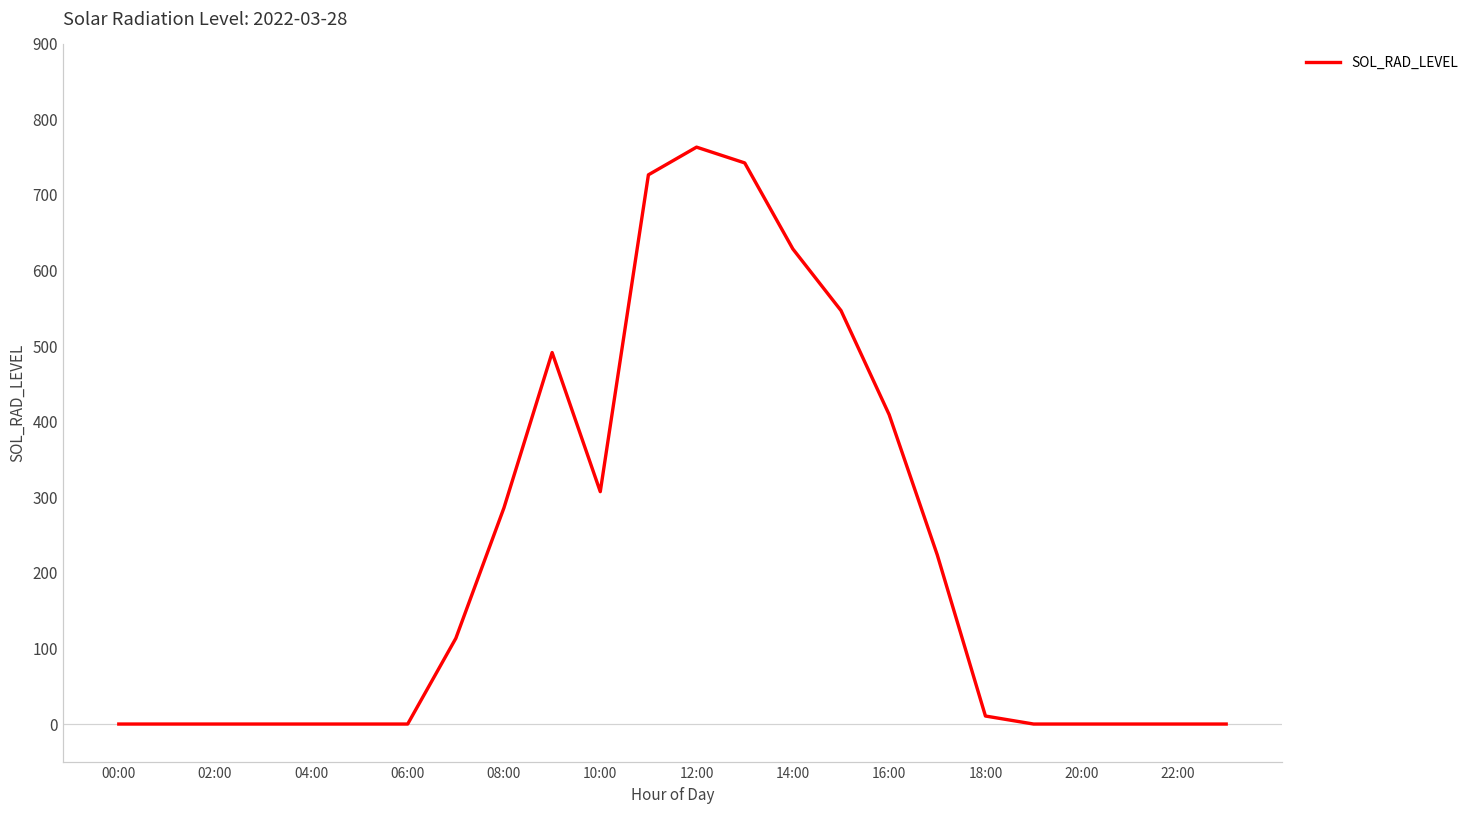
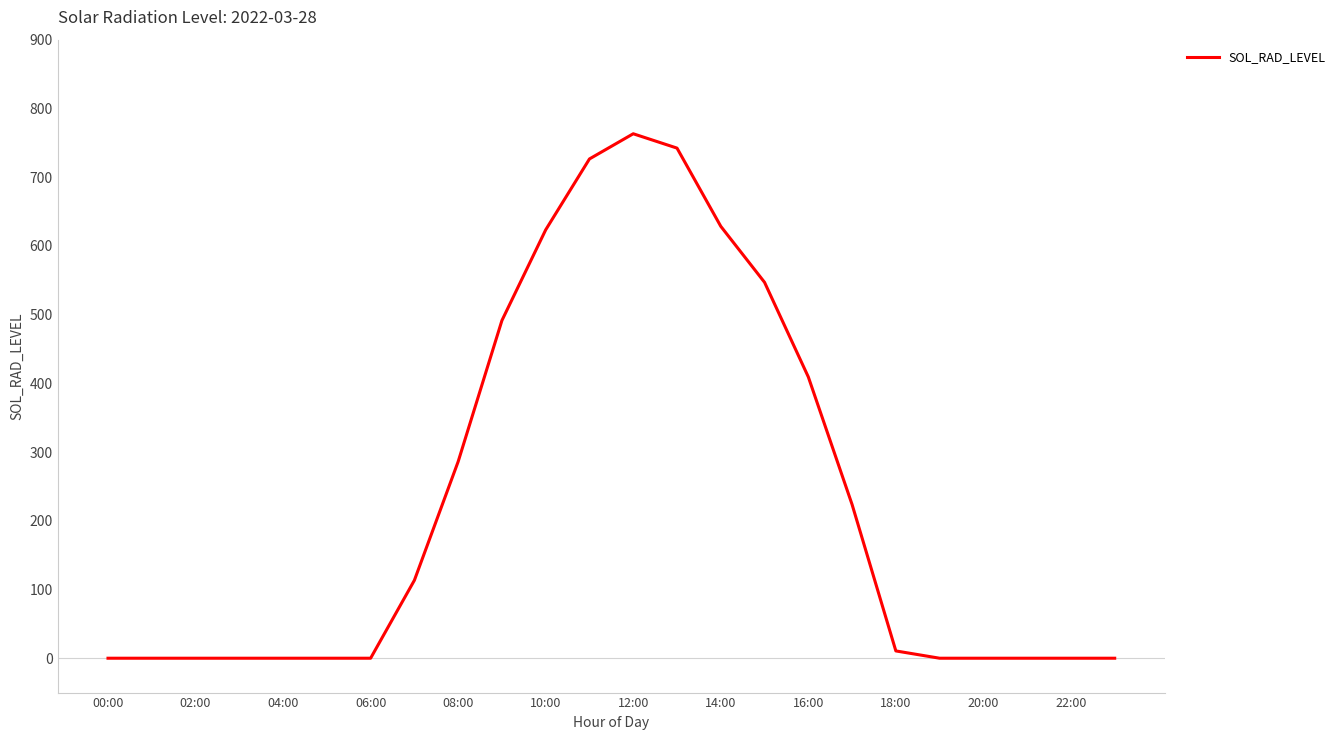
10:00: 310 -> 620
